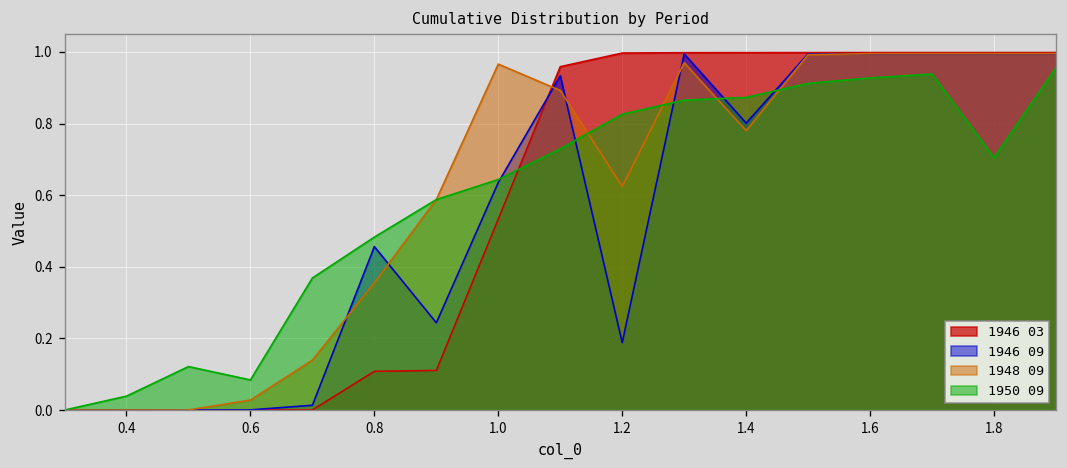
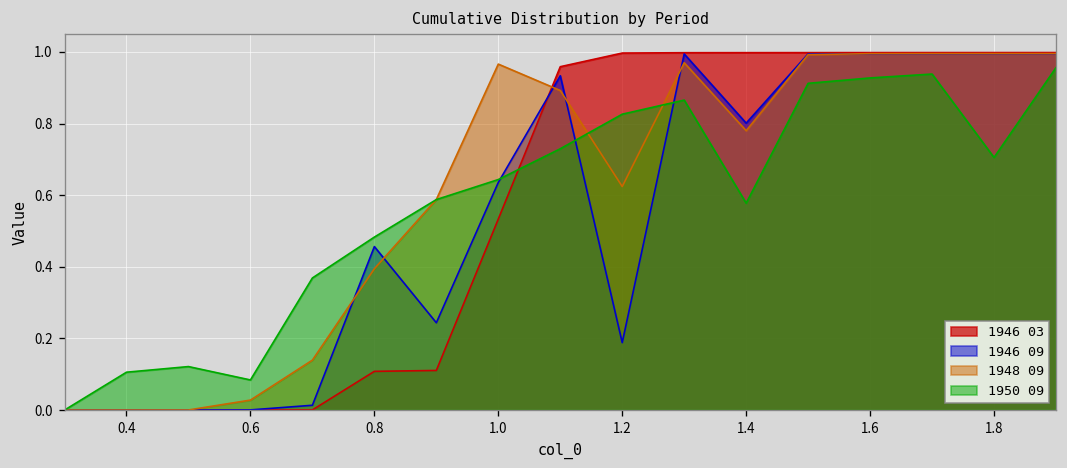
1950 09, 0.4: 0.04 -> 0.11
1948 09, 0.8: 0.36 -> 0.39
1950 09, 1.4: 0.87 -> 0.58
